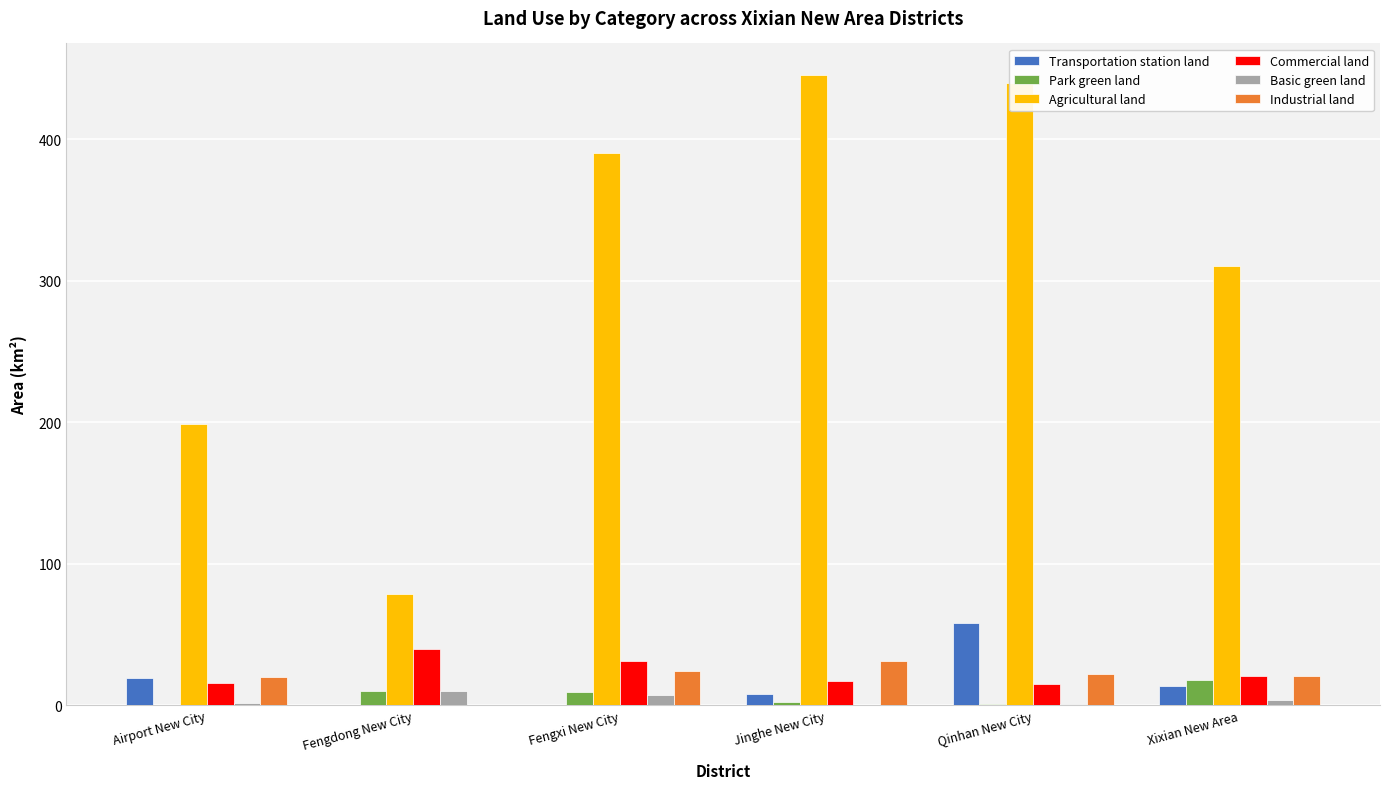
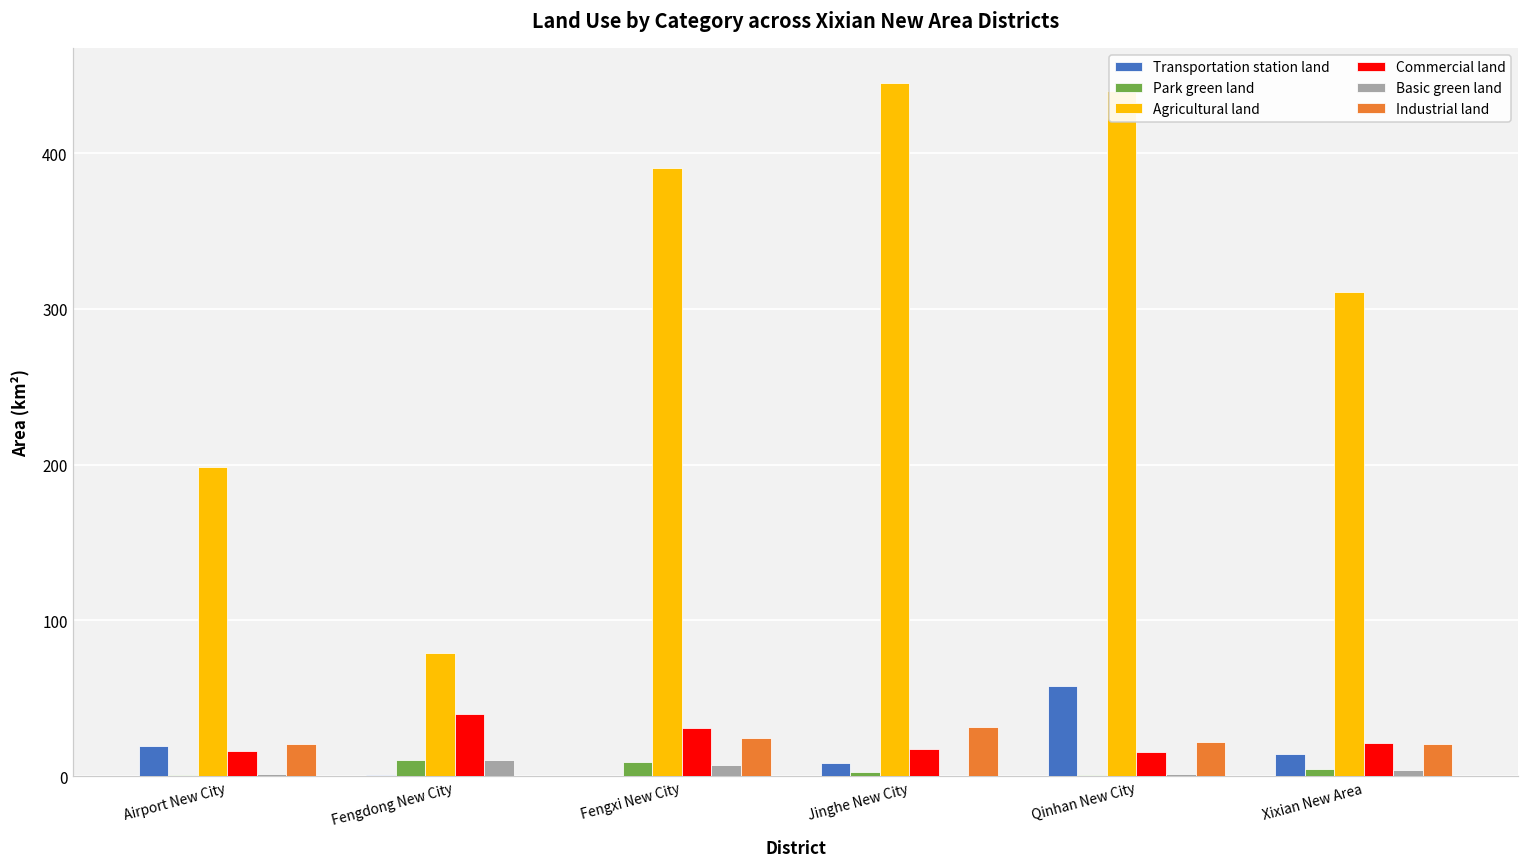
Park green land, Xixian New Area: 18 -> 5
